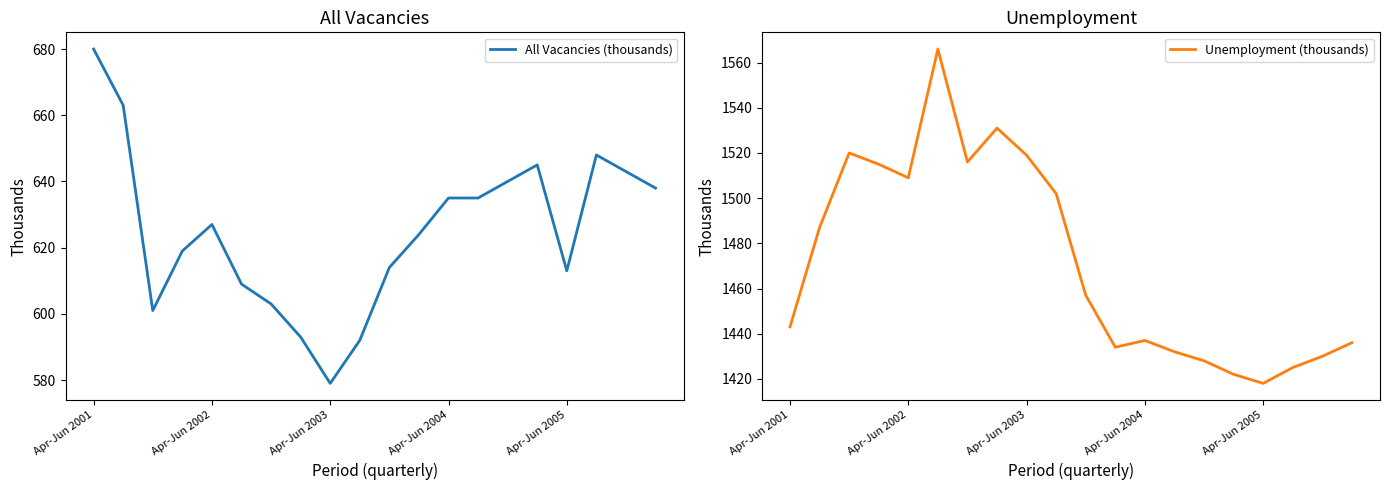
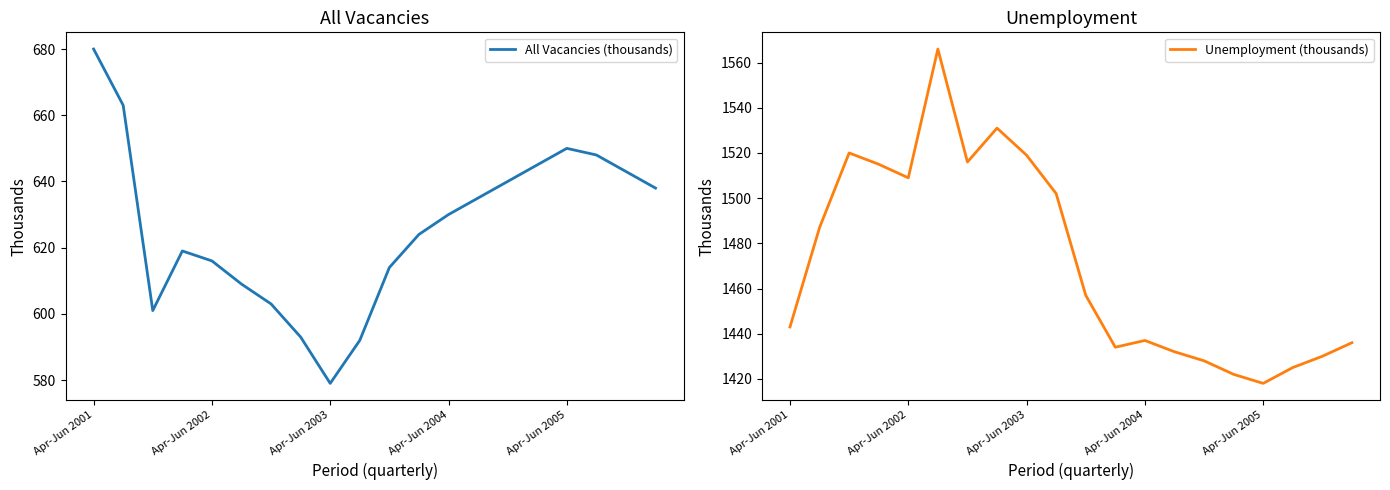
All Vacancies, Apr-Jun 2002: 627 -> 616
All Vacancies, Apr-Jun 2004: 635 -> 630
All Vacancies, Apr-Jun 2005: 613 -> 650
